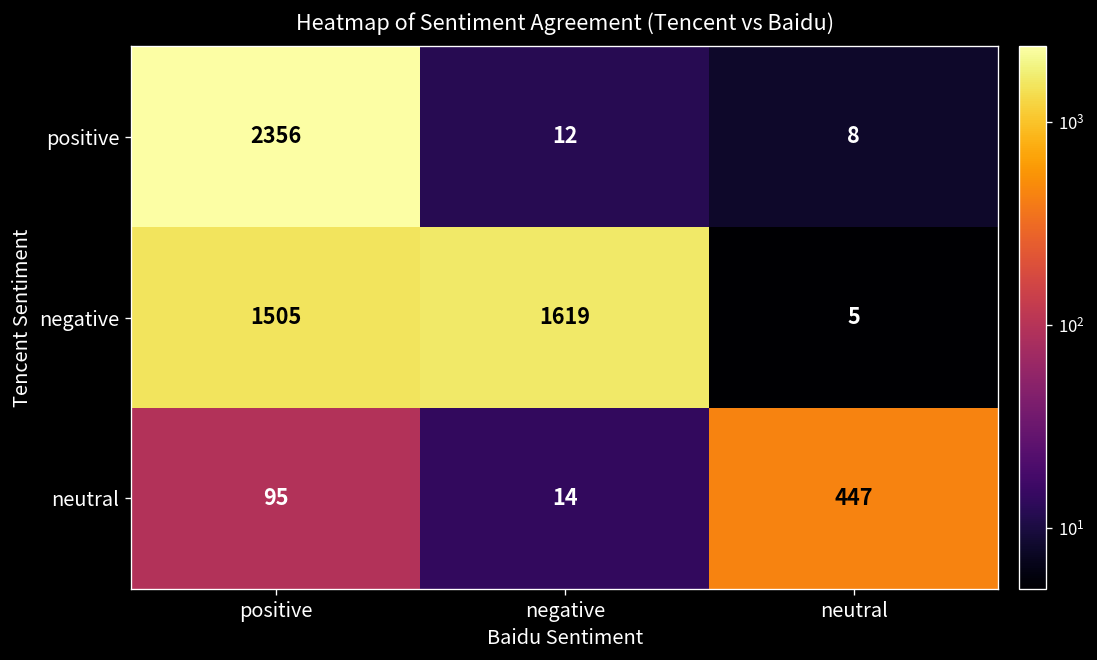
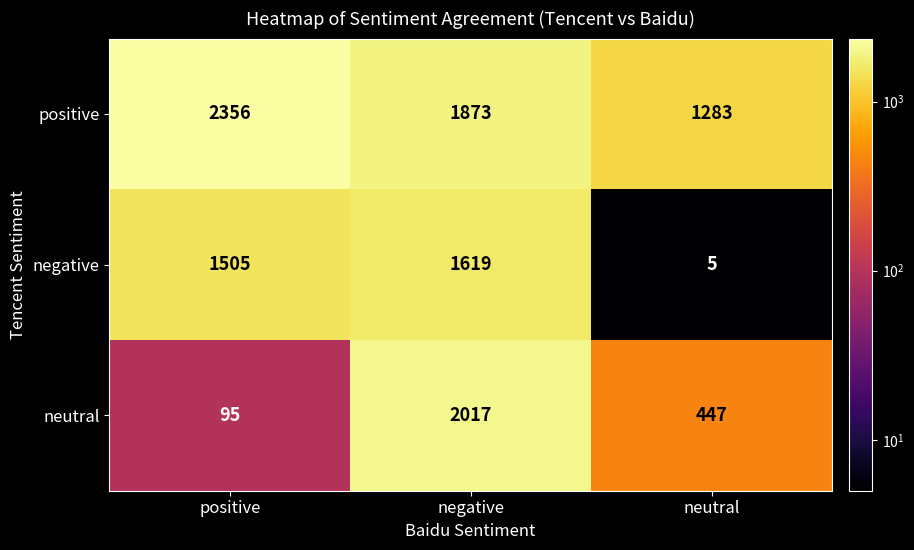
positive, negative: 12 -> 1873
positive, neutral: 8 -> 1283
neutral, negative: 14 -> 2017
